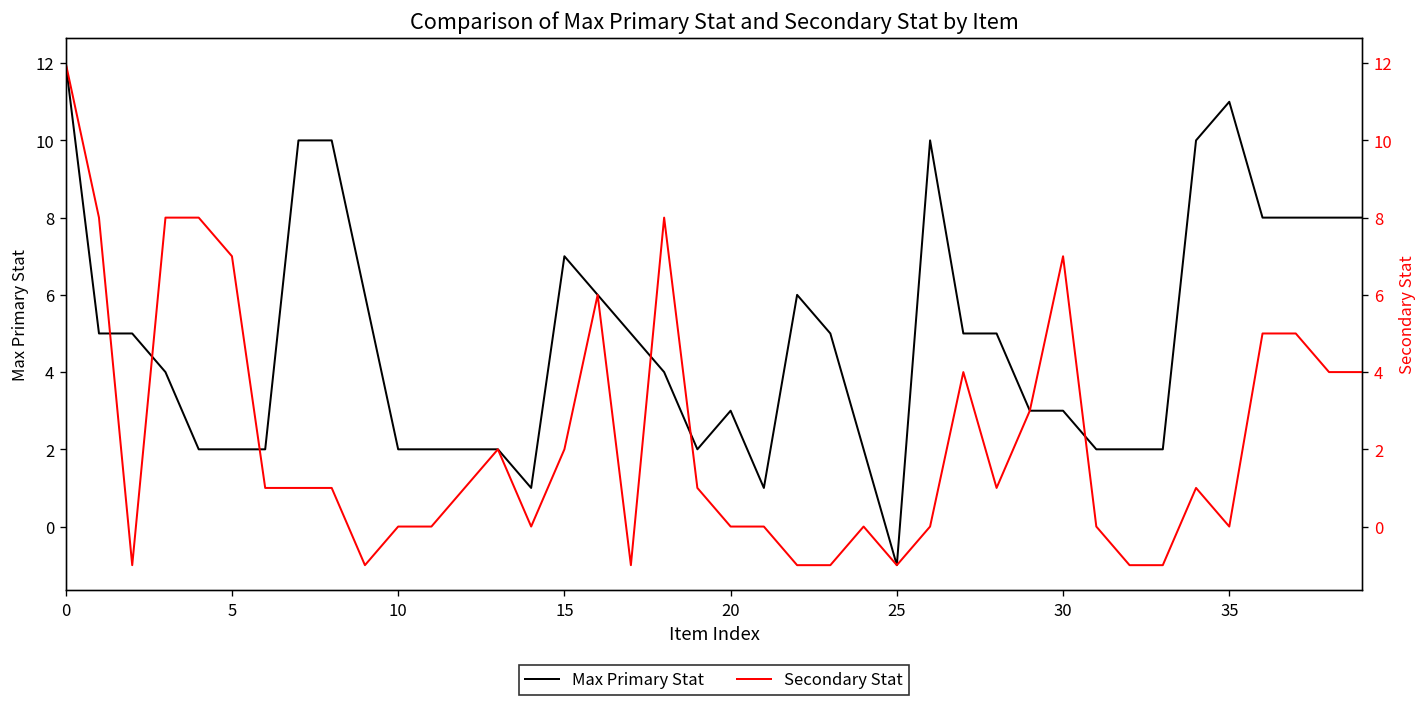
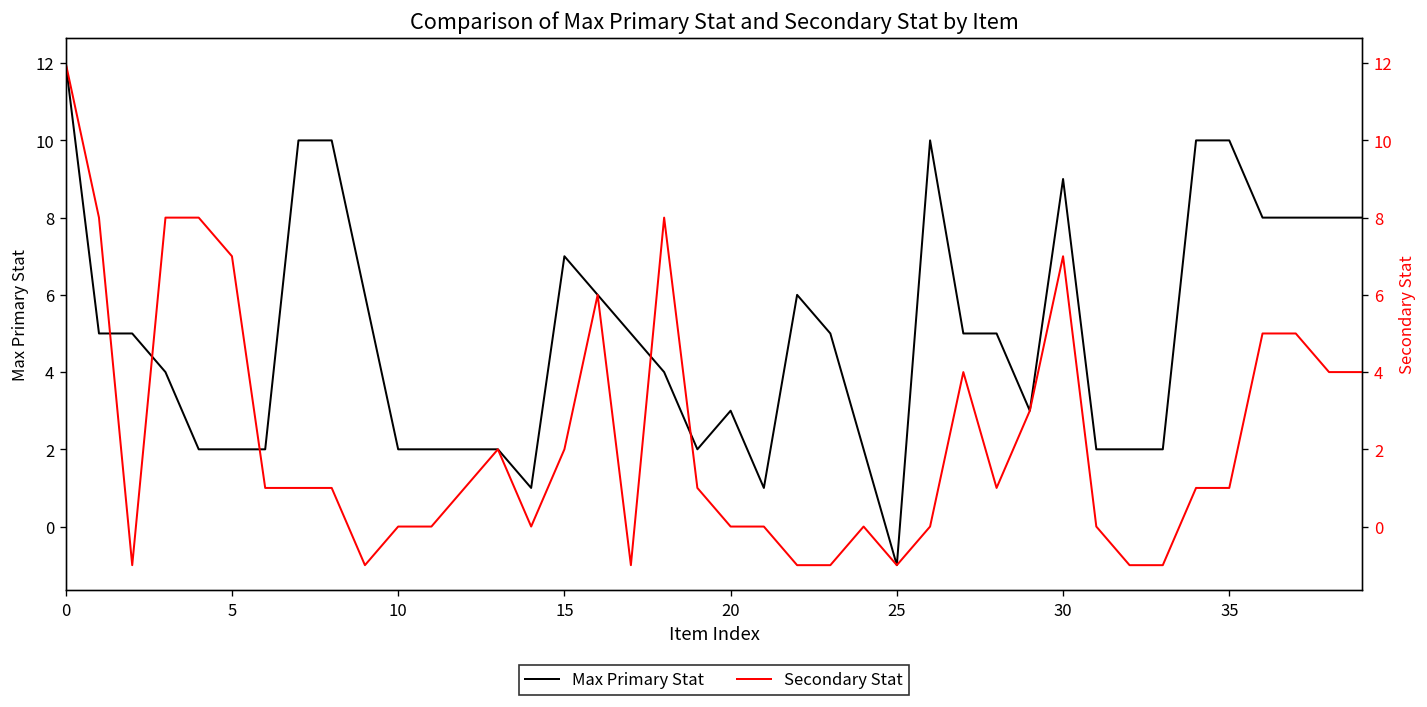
Max Primary Stat, 30: 3 -> 9
Max Primary Stat, 35: 11 -> 10
Secondary Stat, 35: 0 -> 1
